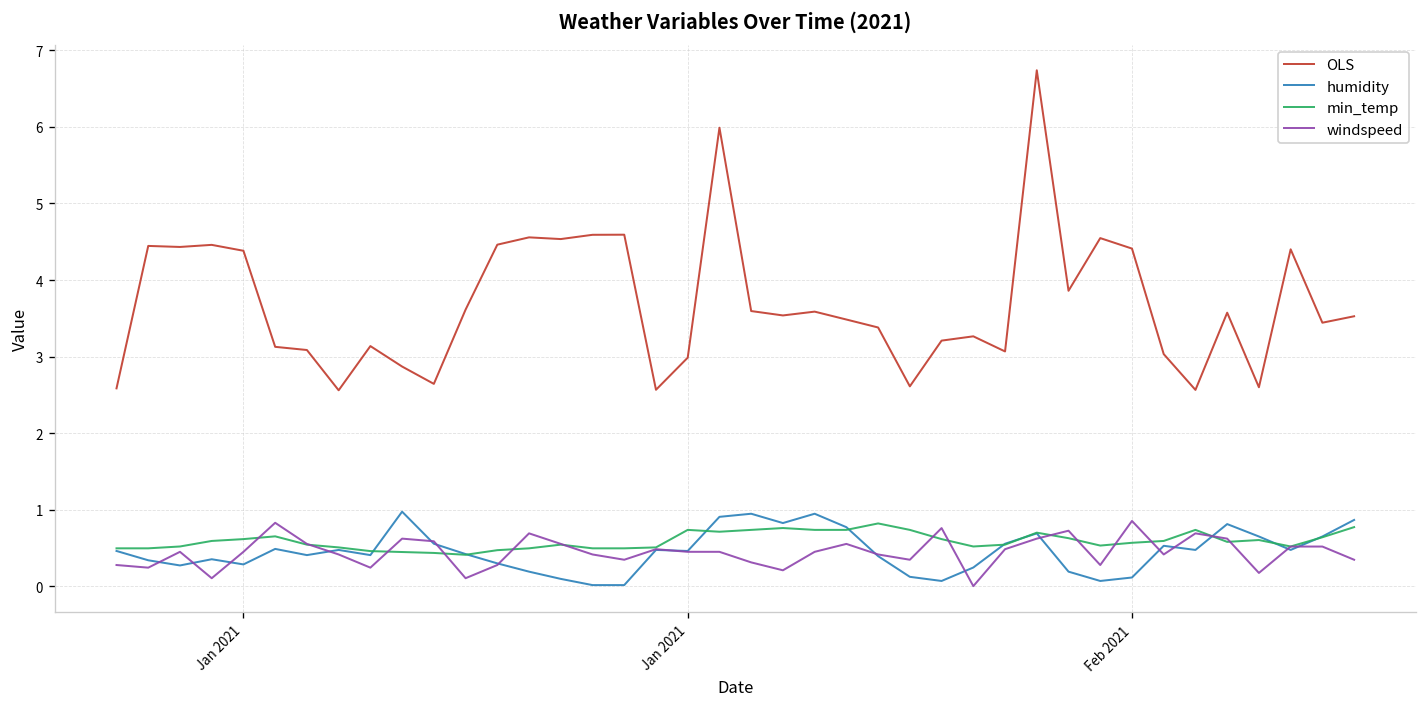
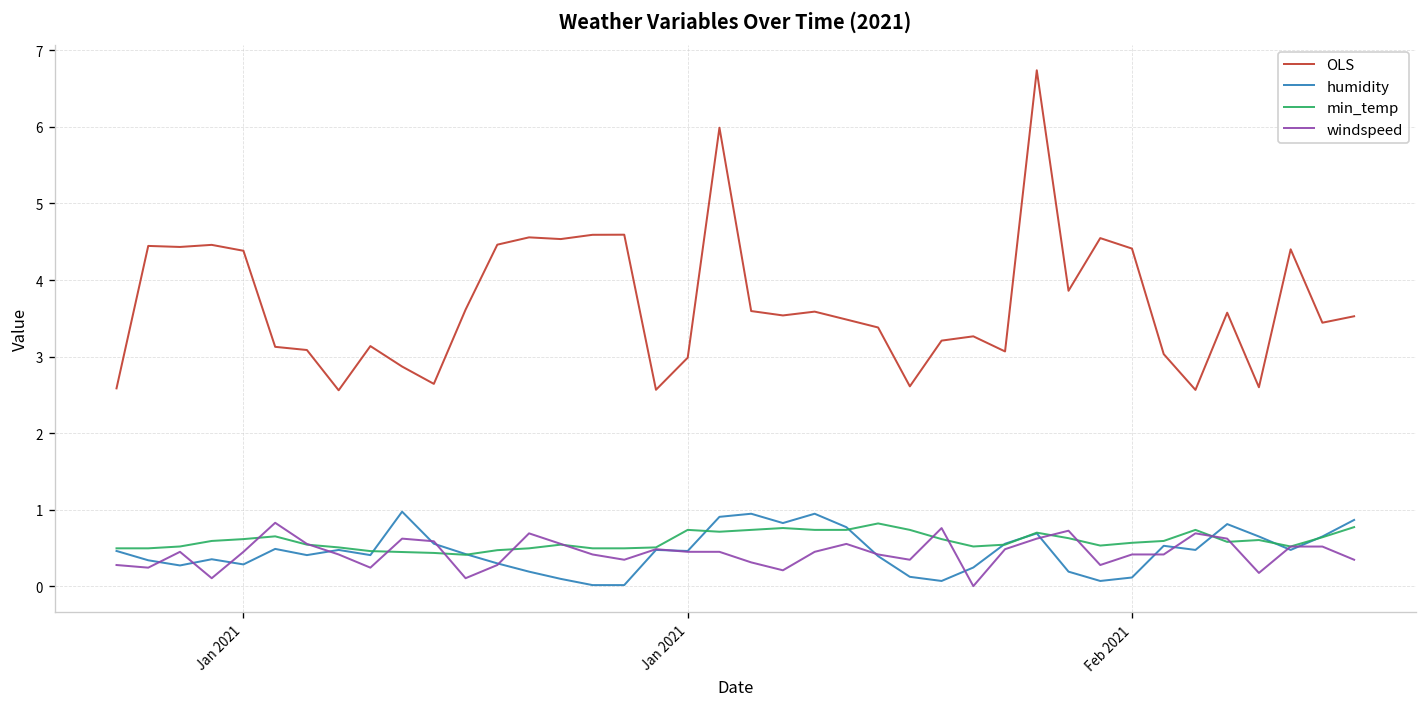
windspeed, Feb 2021: 0.9 -> 0.4
